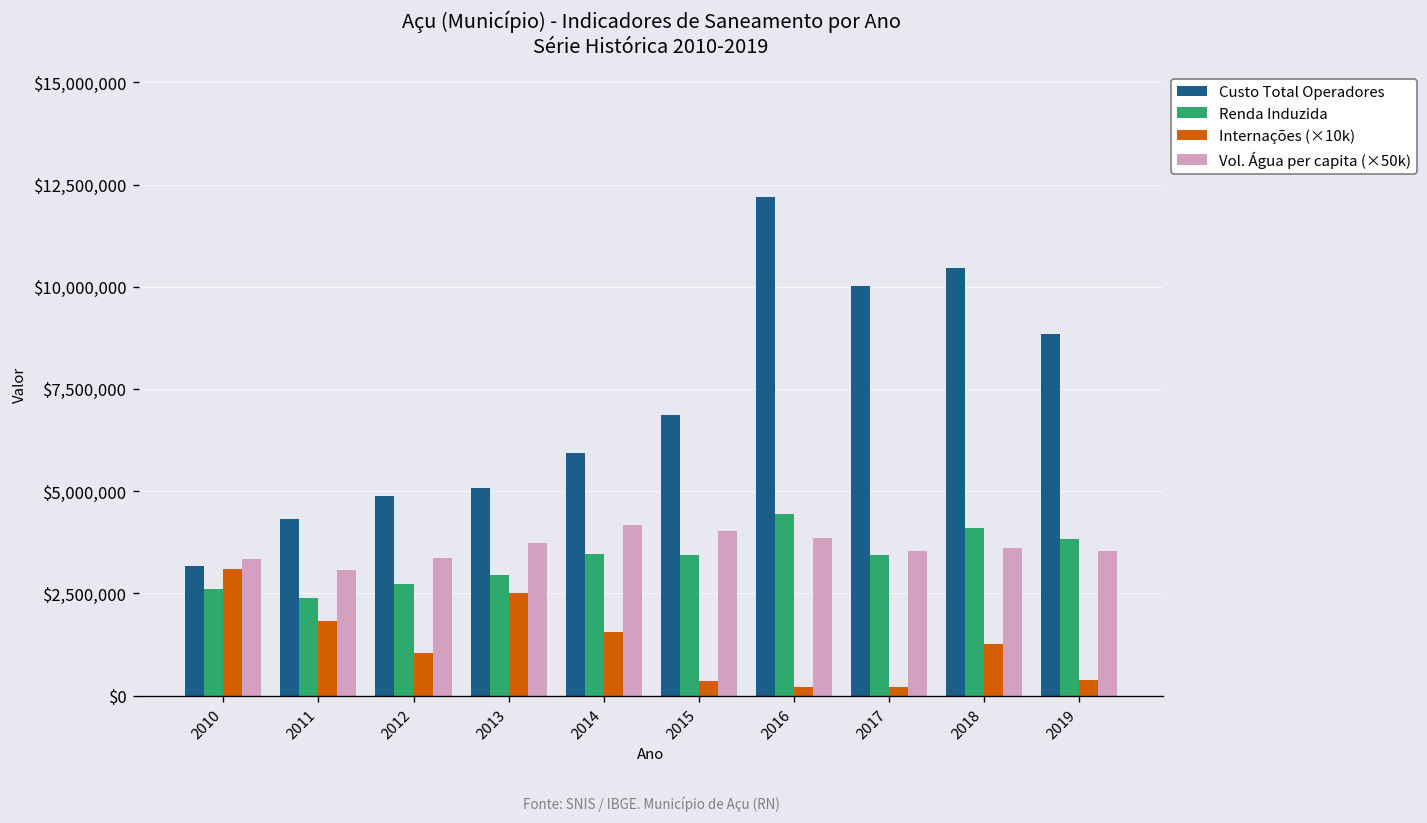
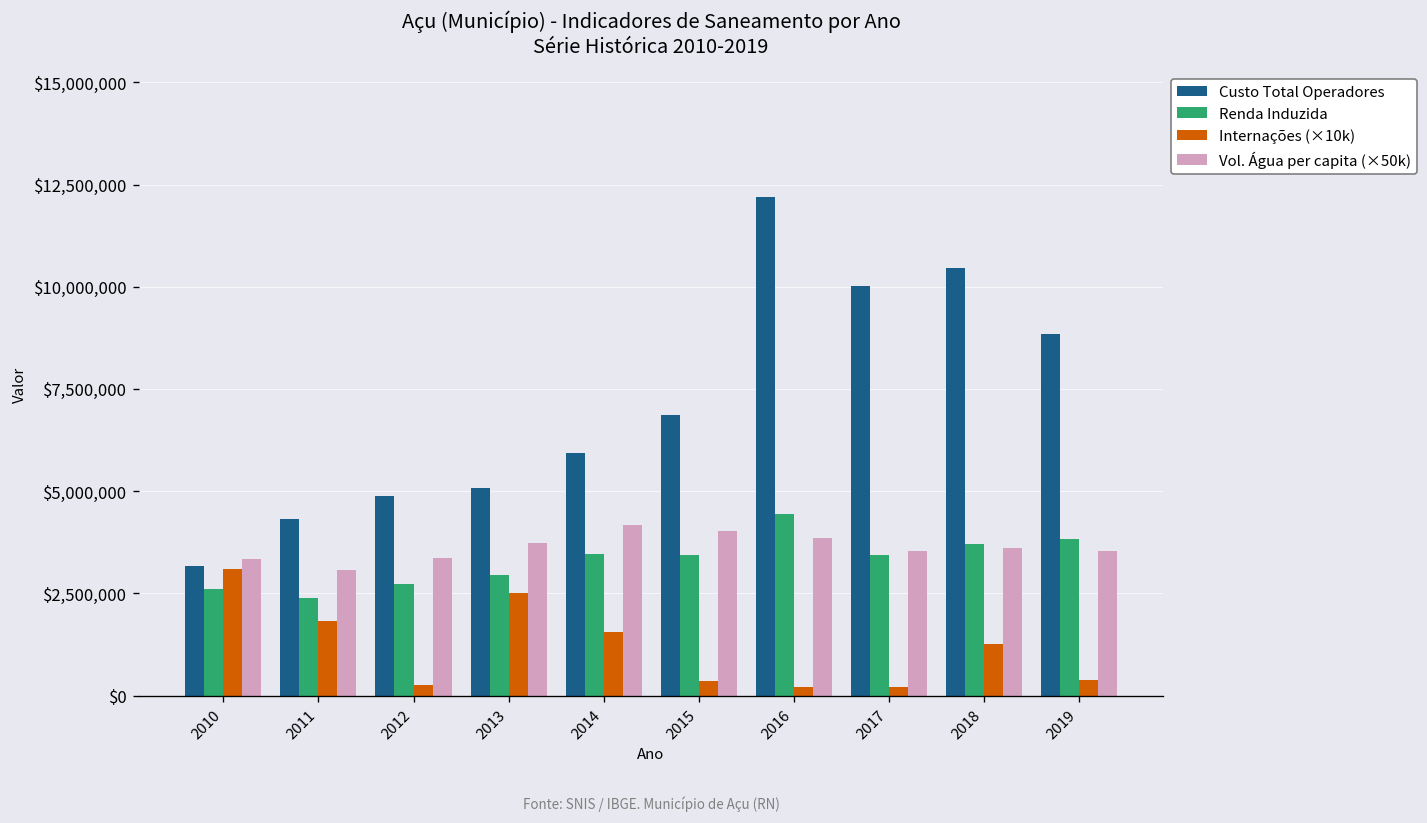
Internações (×10k), 2012: $1,000,000 -> $300,000
Renda Induzida, 2018: $4,100,000 -> $3,700,000
